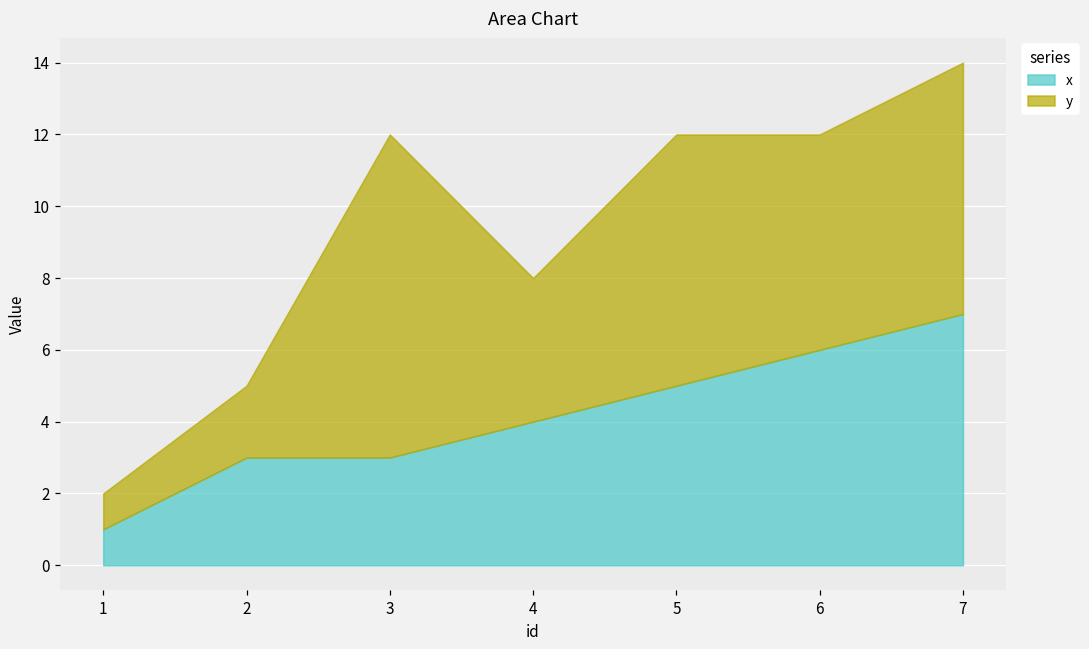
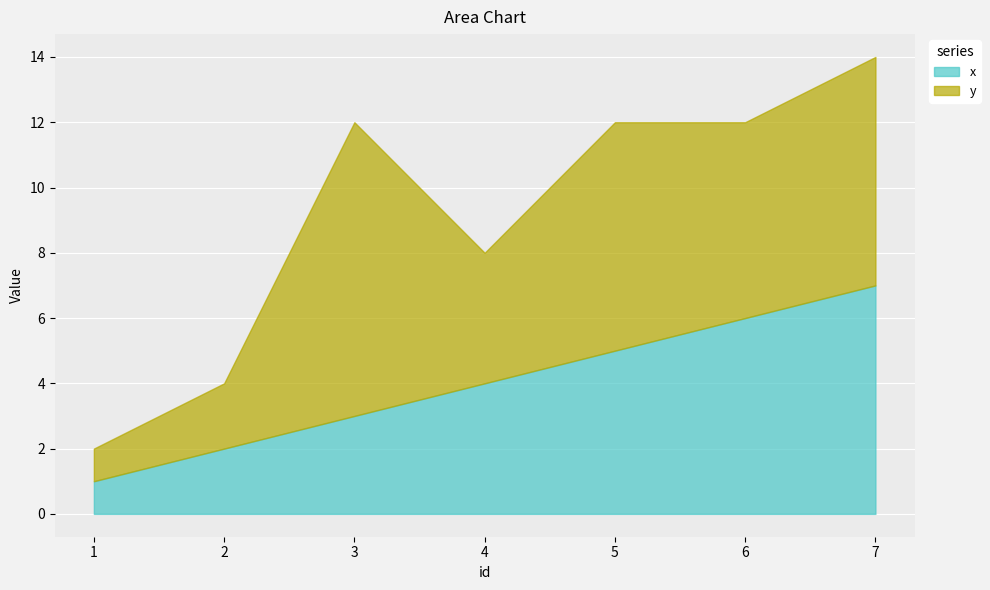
x, 2: 3 -> 2
